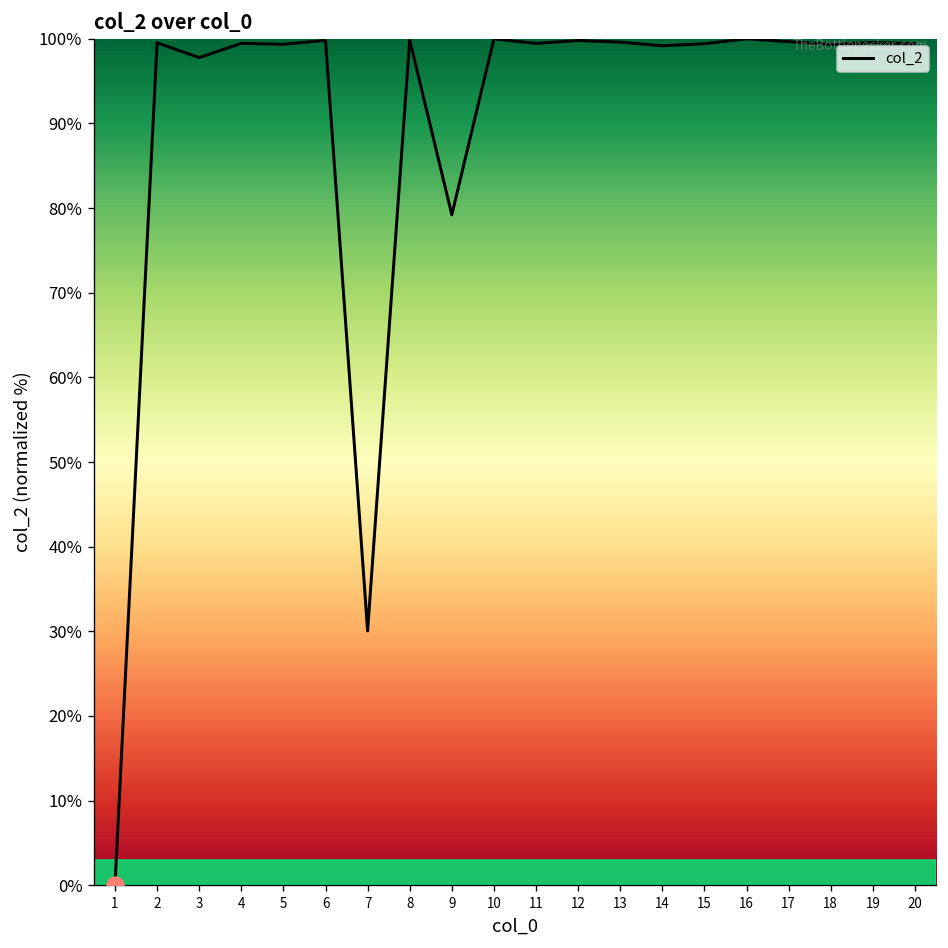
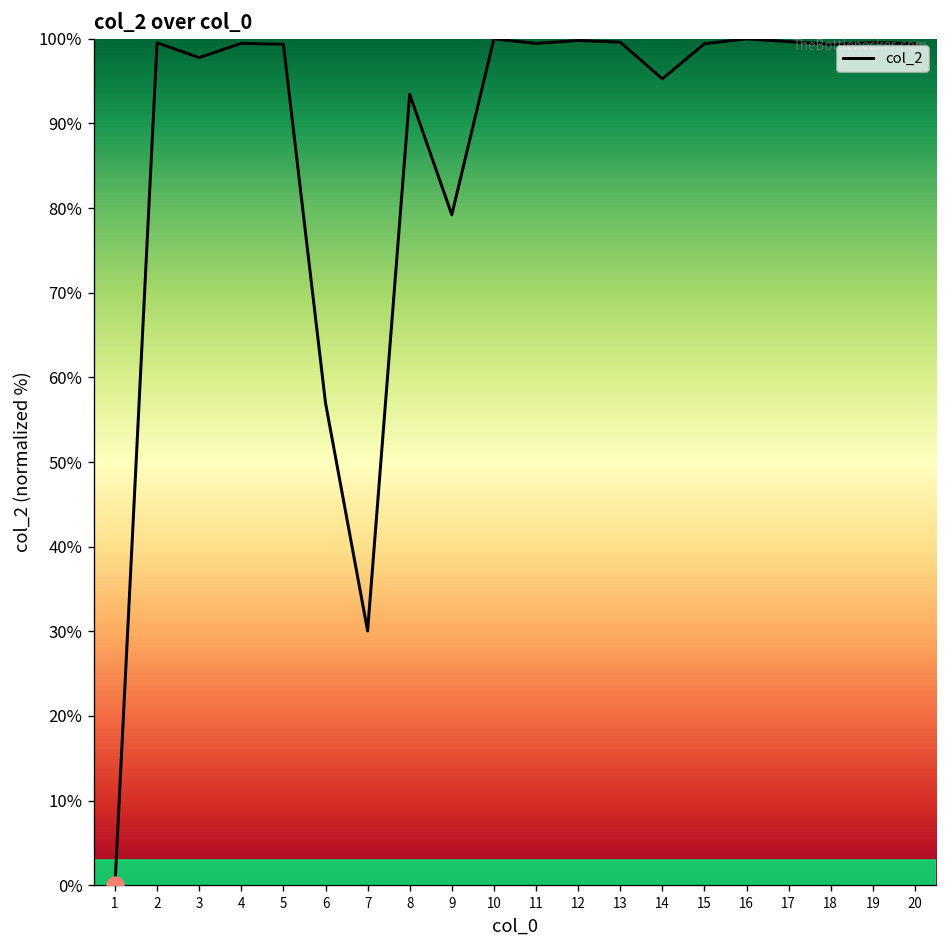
col_2, 6: 100% -> 57%
col_2, 8: 100% -> 93%
col_2, 14: 99% -> 95%
